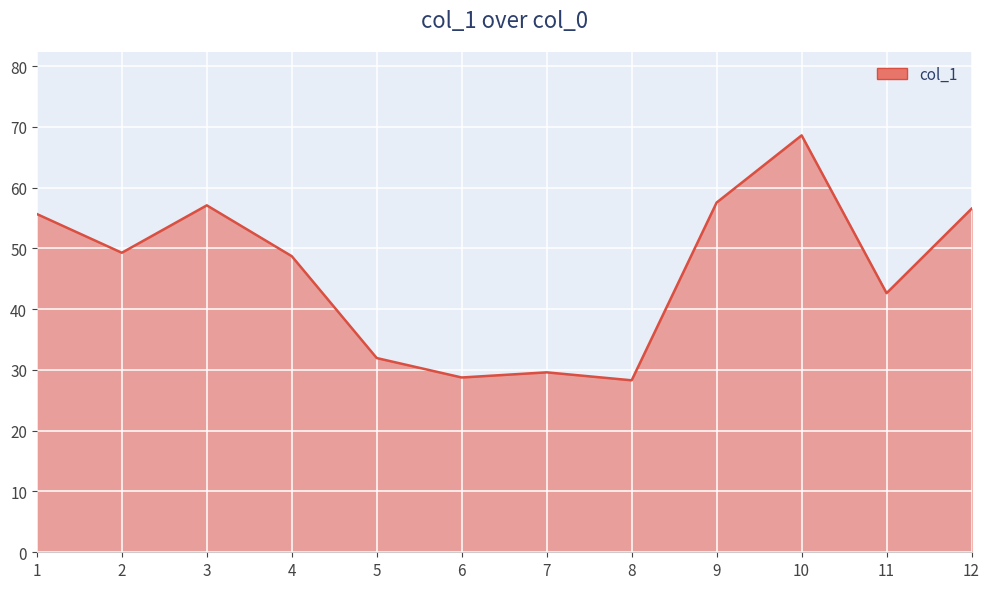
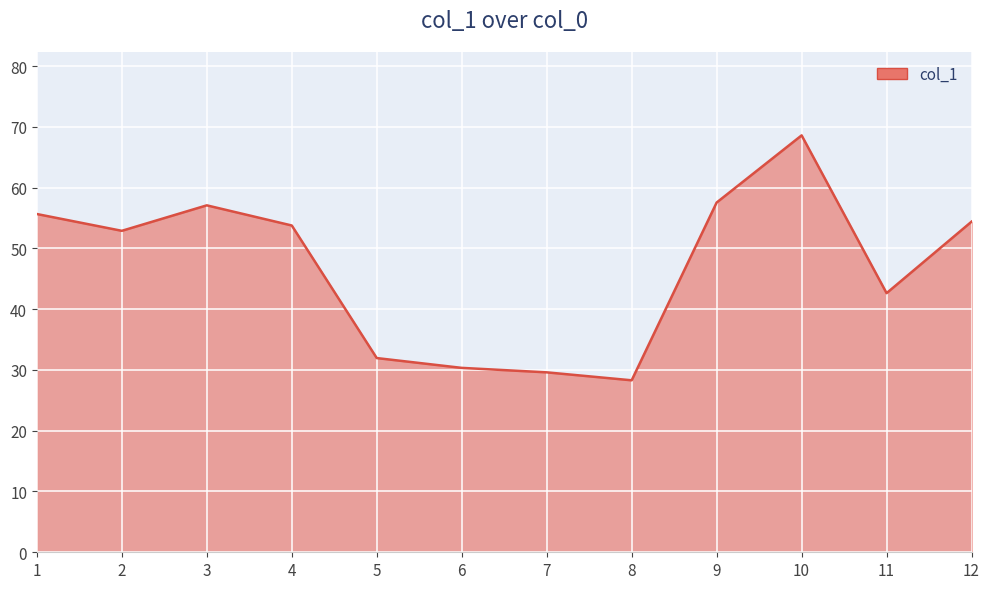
2: 49 -> 53
4: 49 -> 54
6: 29 -> 30
12: 57 -> 54
